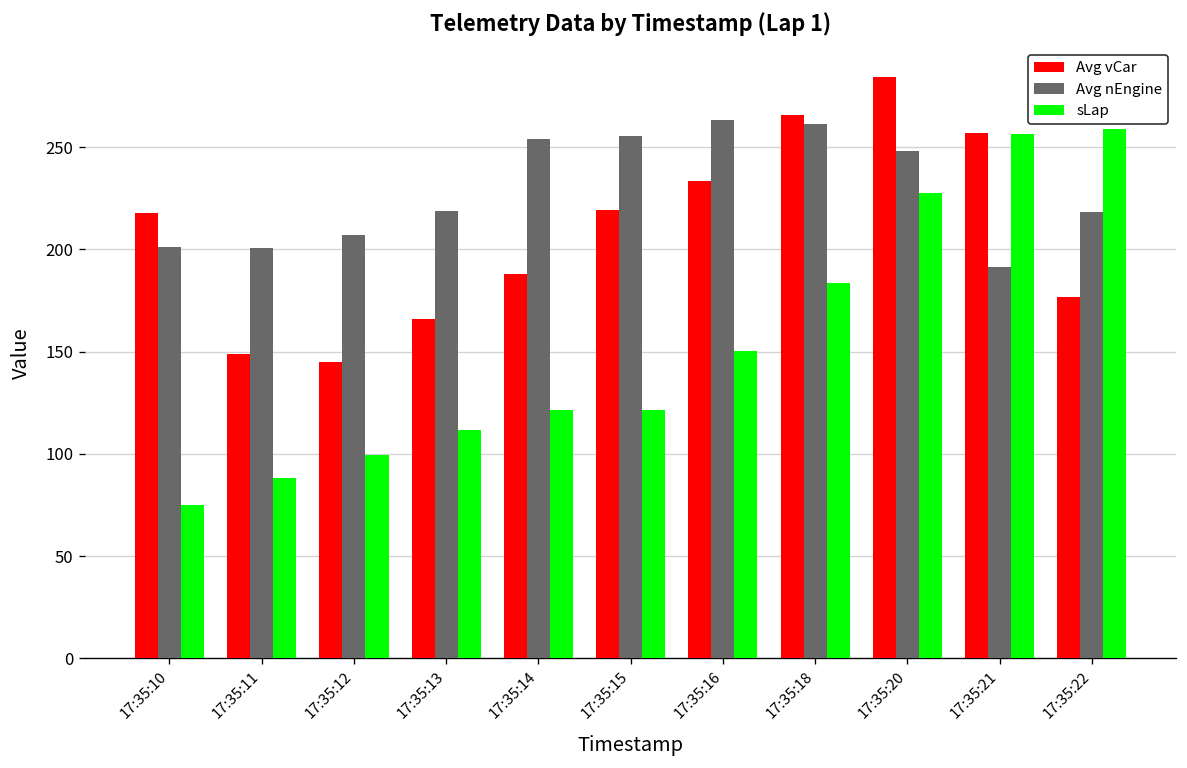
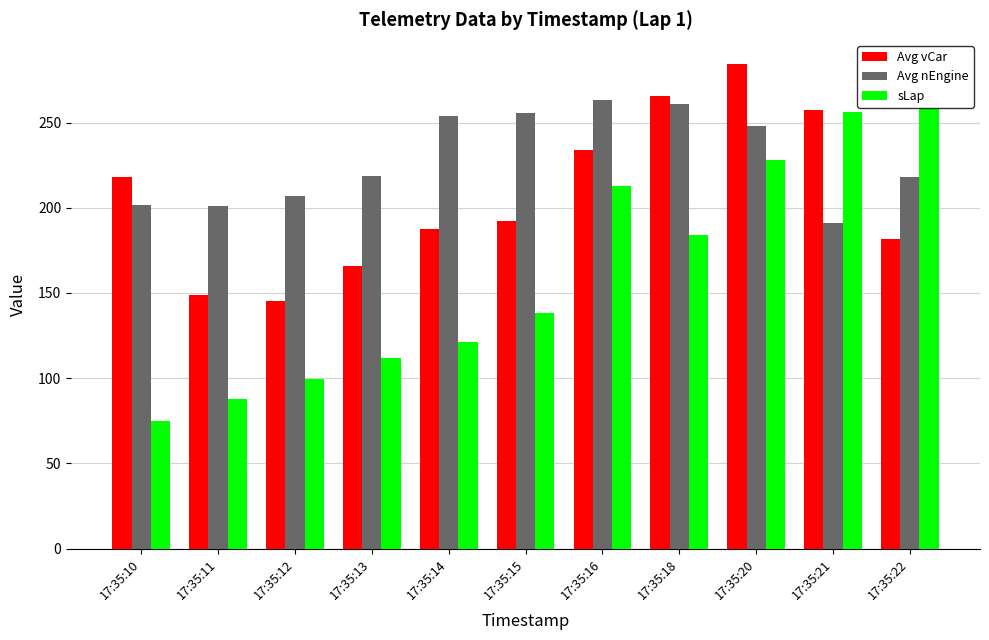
Avg vCar, 17:35:15: 219 -> 192
sLap, 17:35:15: 121 -> 138
sLap, 17:35:16: 151 -> 213
Avg vCar, 17:35:22: 177 -> 182
